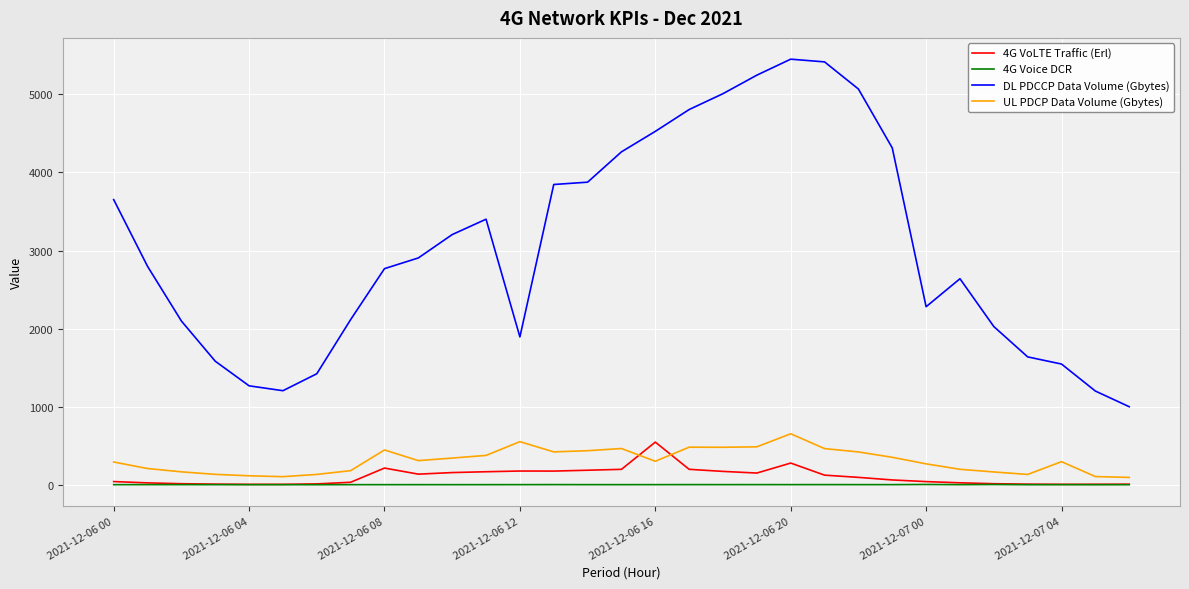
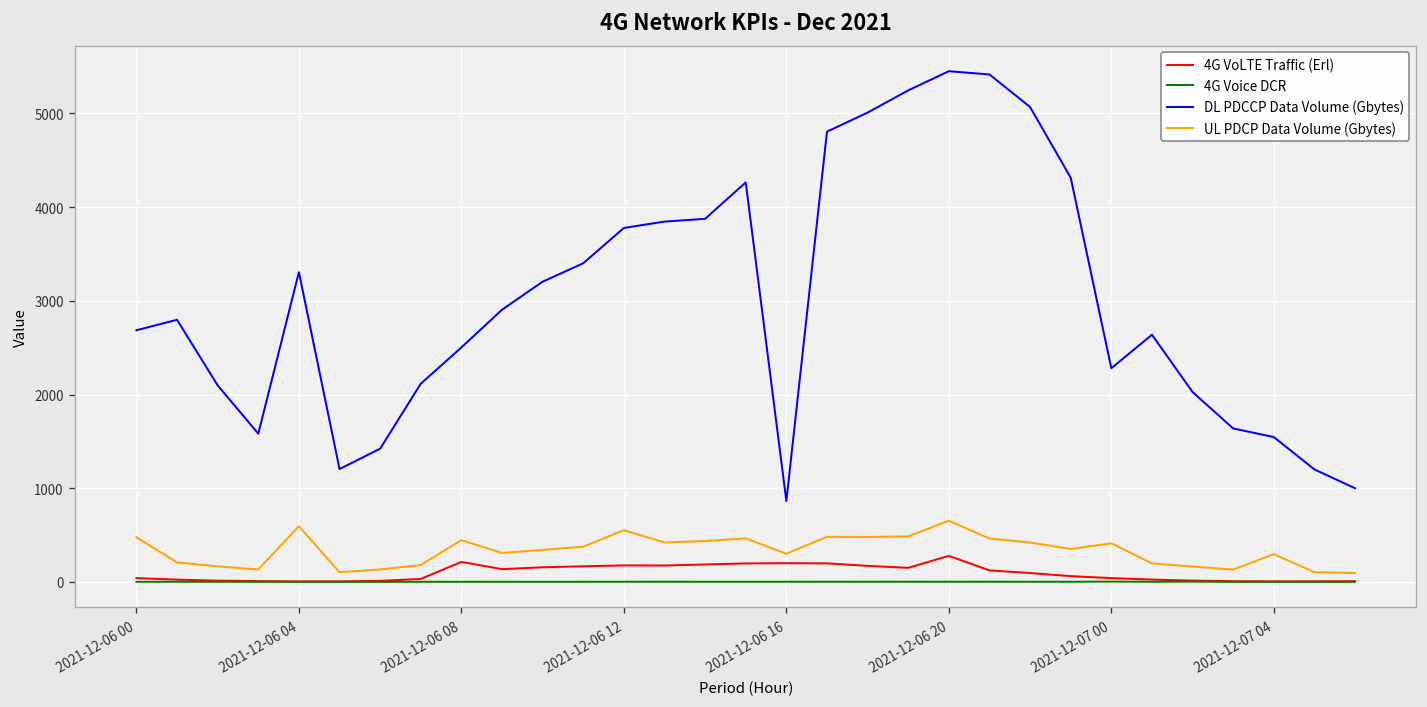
DL PDCCP Data Volume (Gbytes), 2021-12-06 00: 3700 -> 2700
UL PDCP Data Volume (Gbytes), 2021-12-06 00: 300 -> 500
DL PDCCP Data Volume (Gbytes), 2021-12-06 04: 1300 -> 3300
UL PDCP Data Volume (Gbytes), 2021-12-06 04: 100 -> 600
DL PDCCP Data Volume (Gbytes), 2021-12-06 08: 2800 -> 2500
DL PDCCP Data Volume (Gbytes), 2021-12-06 12: 1900 -> 3800
4G VoLTE Traffic (Erl), 2021-12-06 16: 500 -> 200
DL PDCCP Data Volume (Gbytes), 2021-12-06 16: 4500 -> 900
UL PDCP Data Volume (Gbytes), 2021-12-07 00: 300 -> 400
